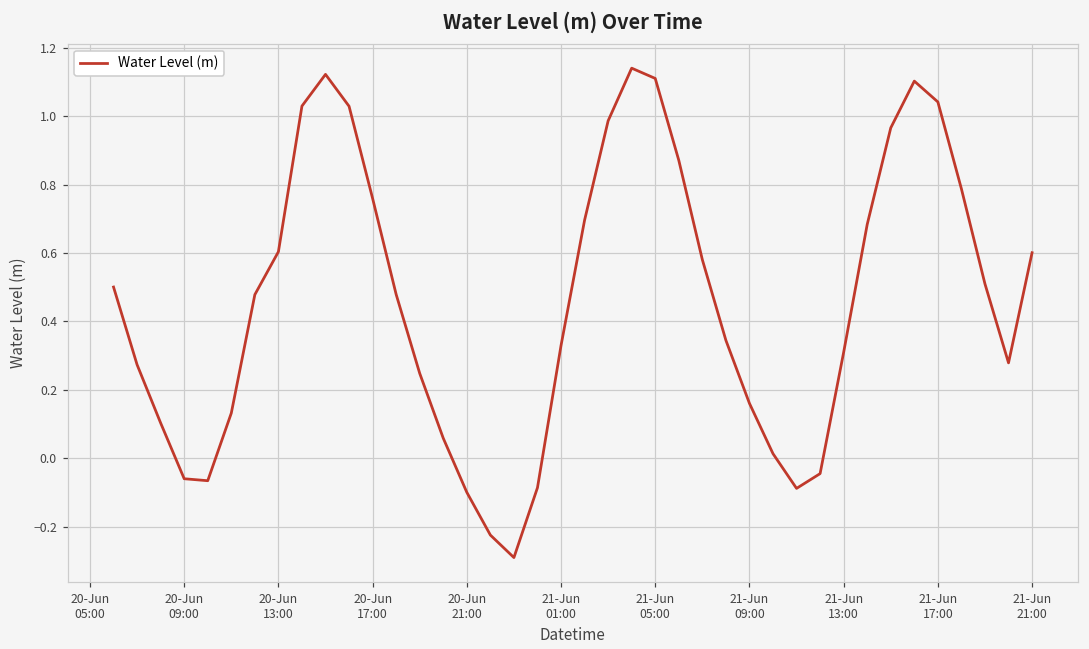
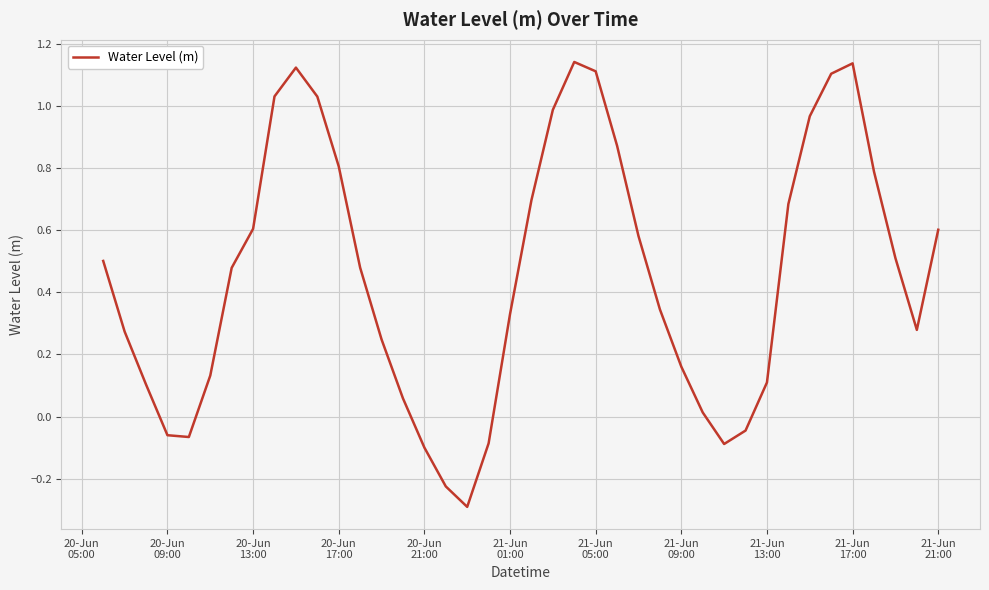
20-Jun 17:00: 0.76 -> 0.80
21-Jun 13:00: 0.31 -> 0.11
21-Jun 17:00: 1.04 -> 1.14
